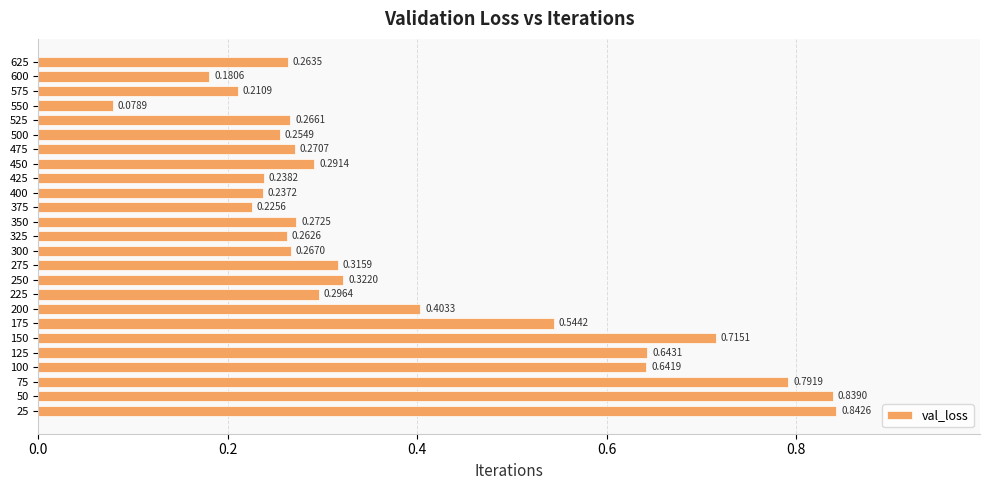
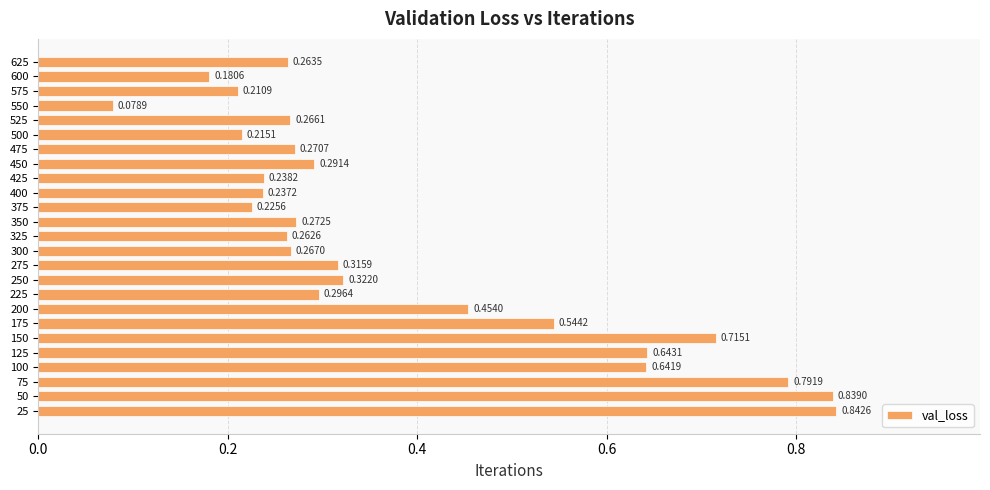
500: 0.2549 -> 0.2151
200: 0.4033 -> 0.4540
